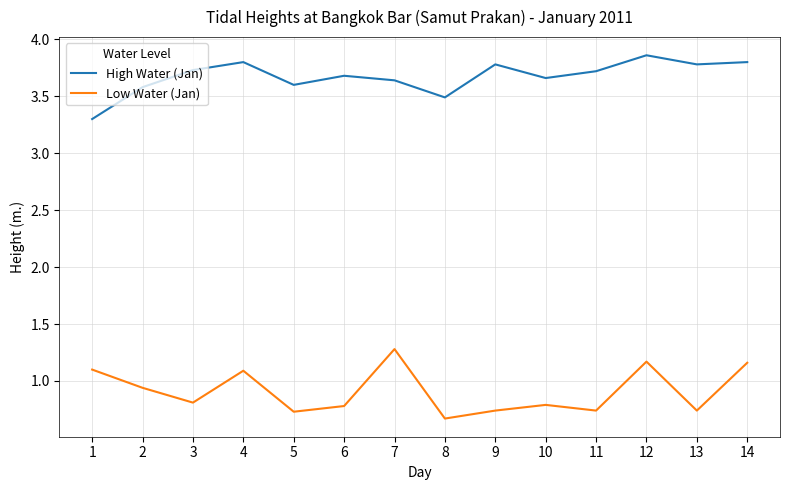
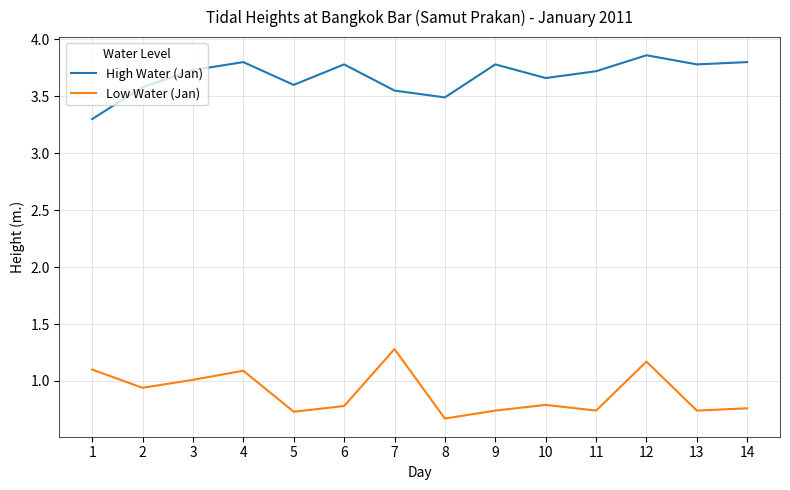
Low Water (Jan), 3: 0.81 -> 1.01
High Water (Jan), 6: 3.68 -> 3.78
High Water (Jan), 7: 3.64 -> 3.55
Low Water (Jan), 14: 1.16 -> 0.76
